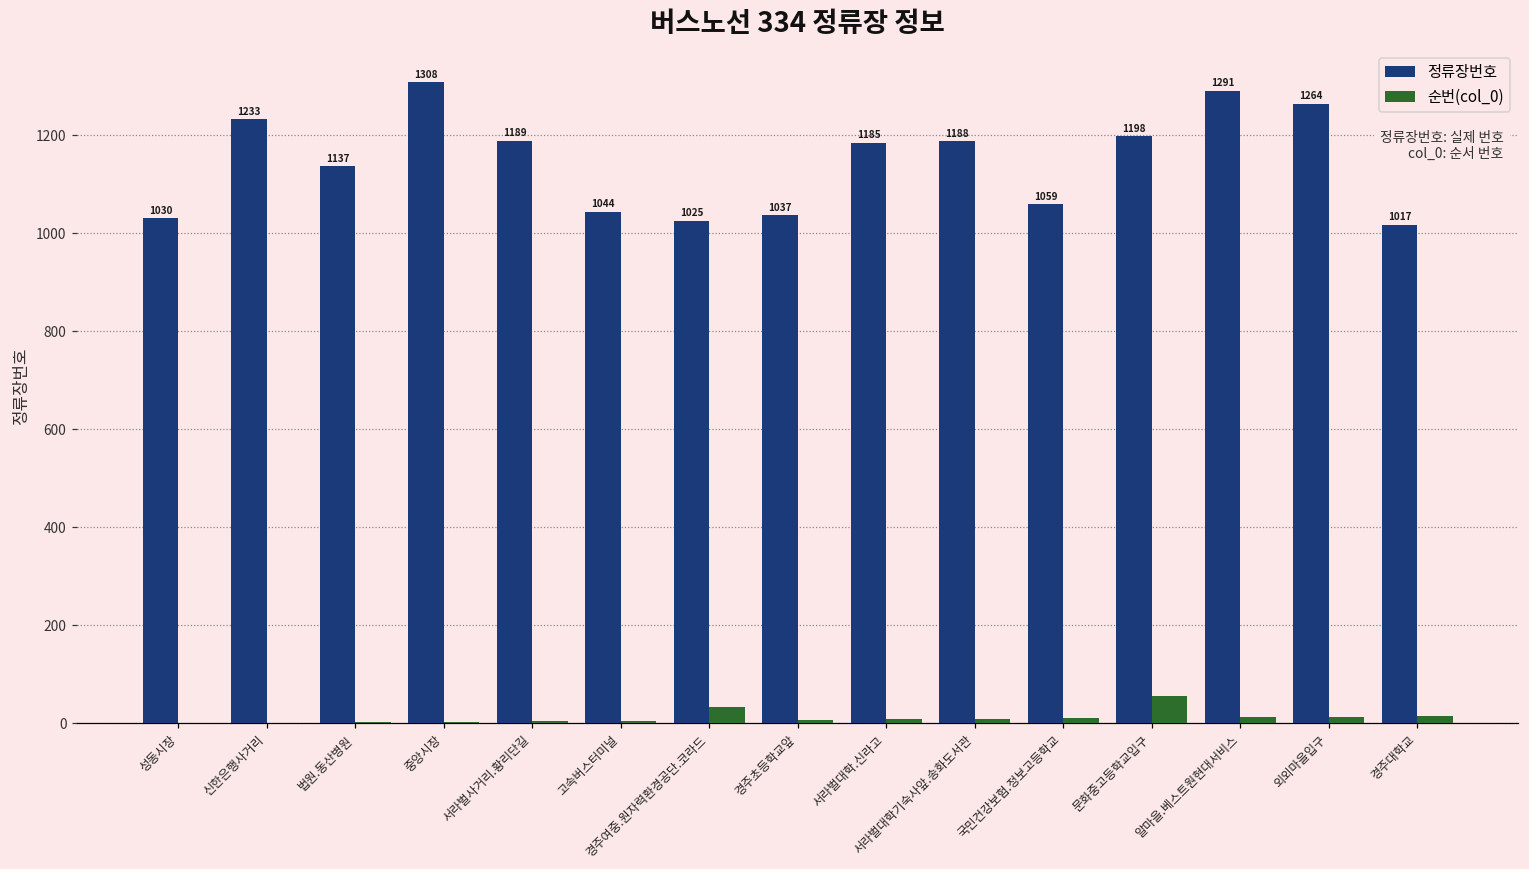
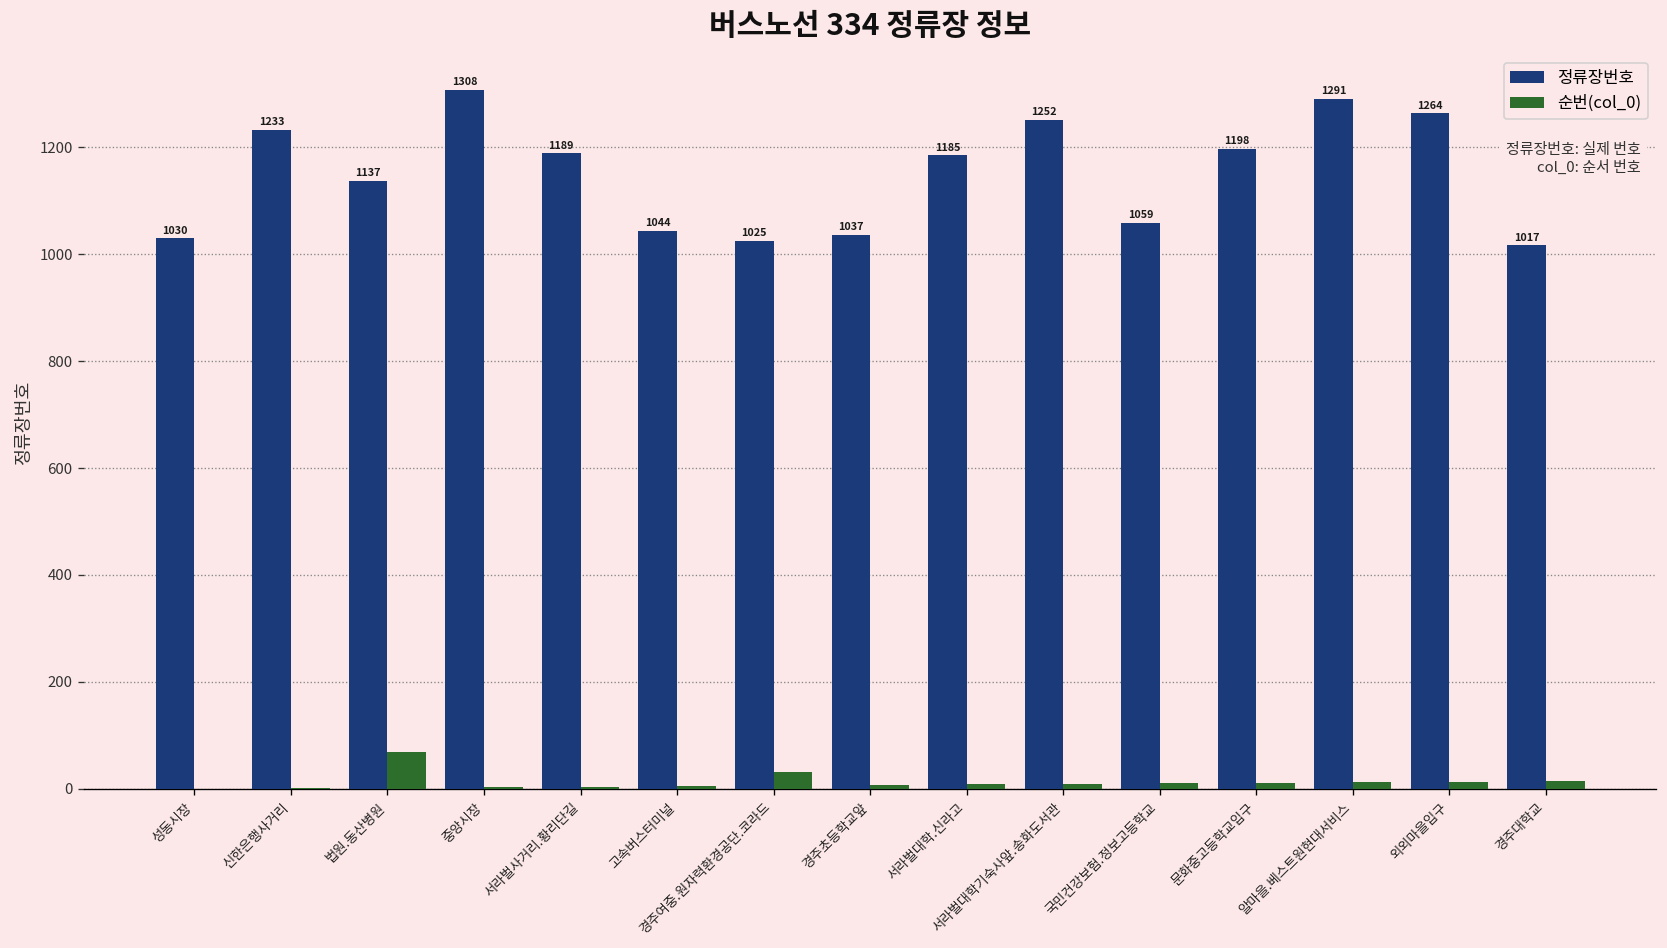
순번(col_0), 법원.동산병원: 0 -> 70
정류장번호, 서라벌대학기숙사앞.송화도서관: 1188 -> 1252
순번(col_0), 문화중고등학교입구: 60 -> 10
